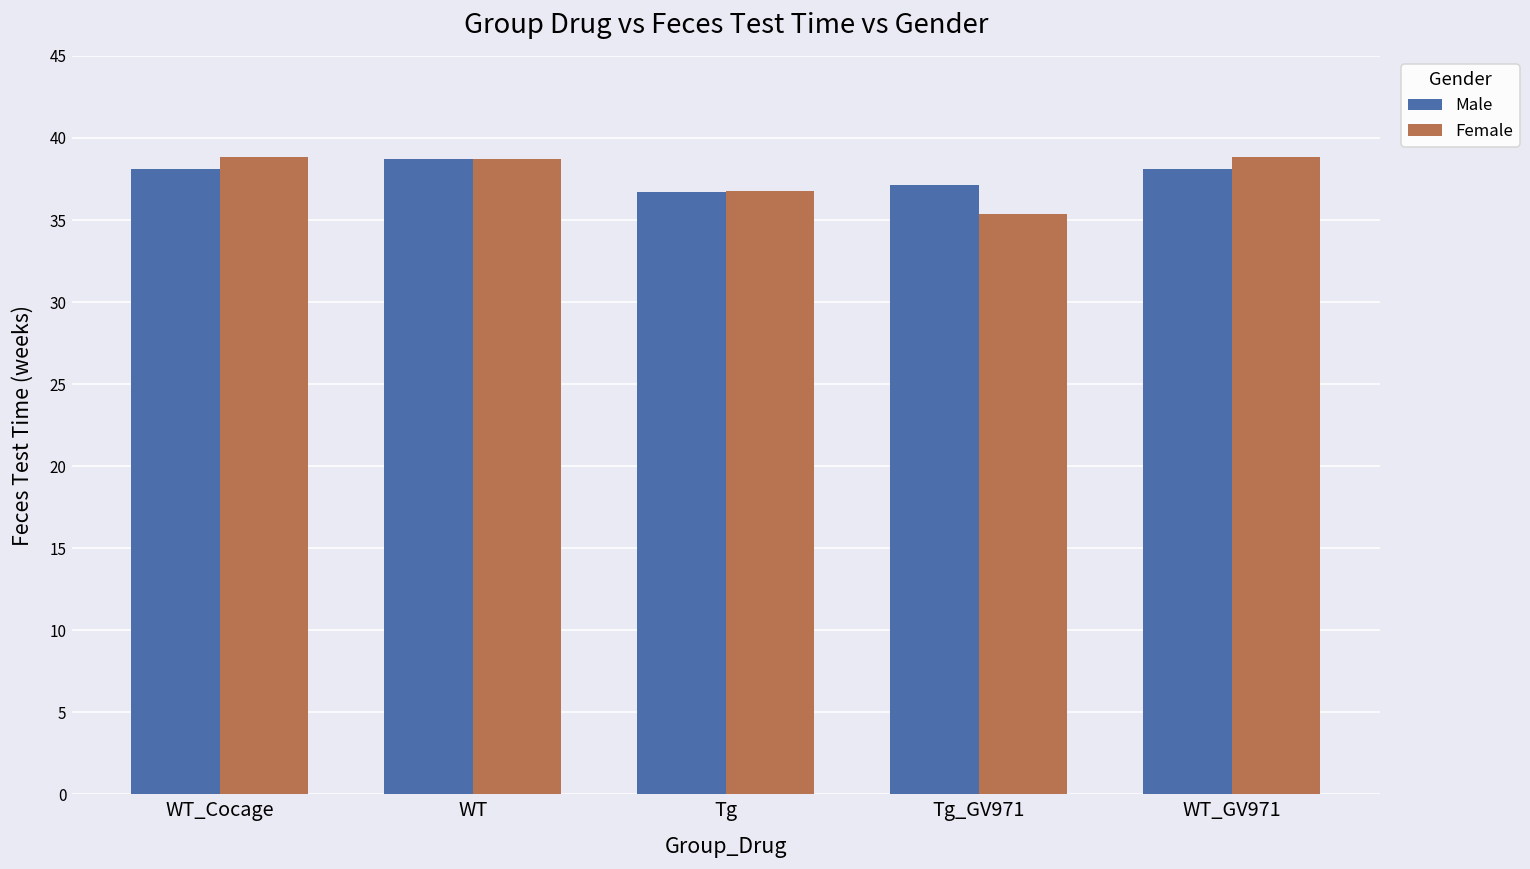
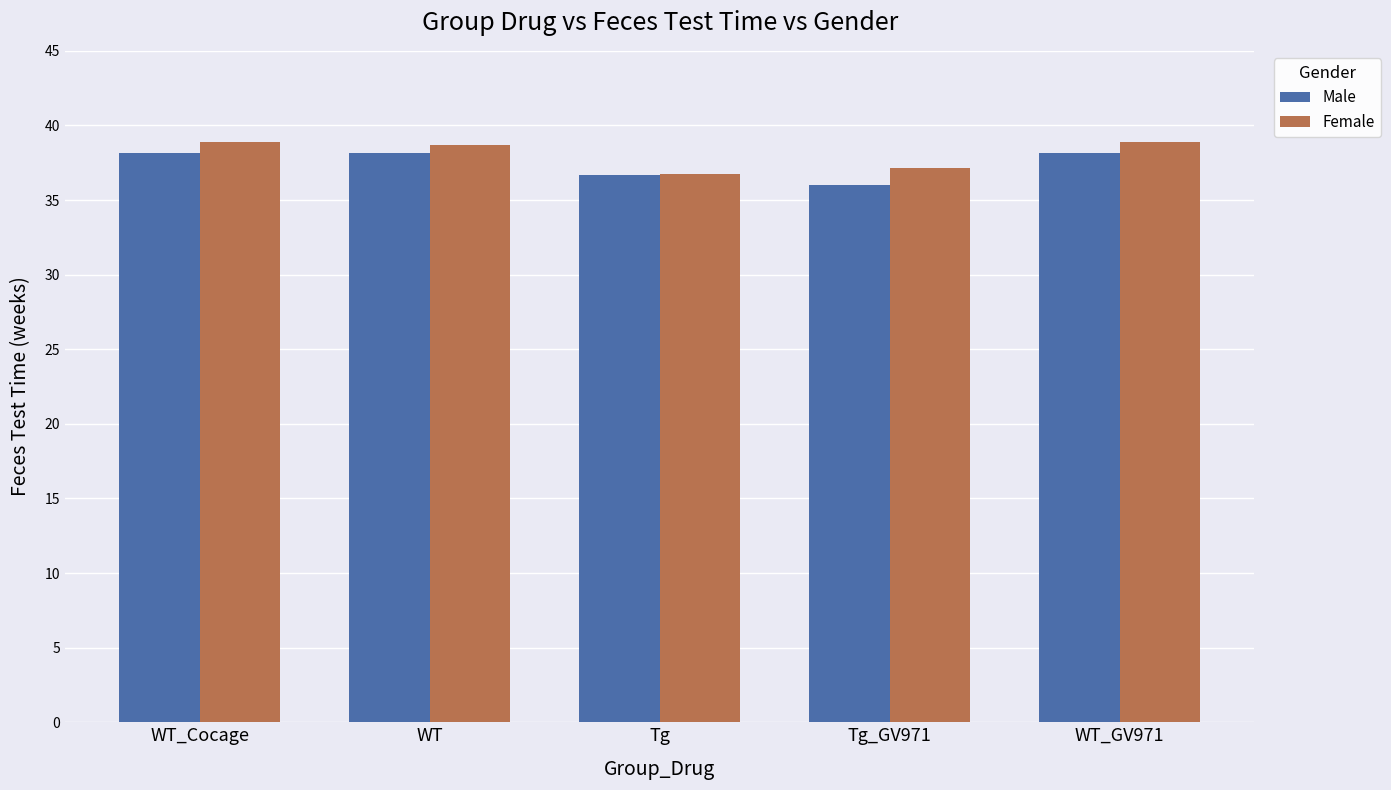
Male, WT: 38.7 -> 38.1
Male, Tg_GV971: 37.1 -> 36.0
Female, Tg_GV971: 35.4 -> 37.1
